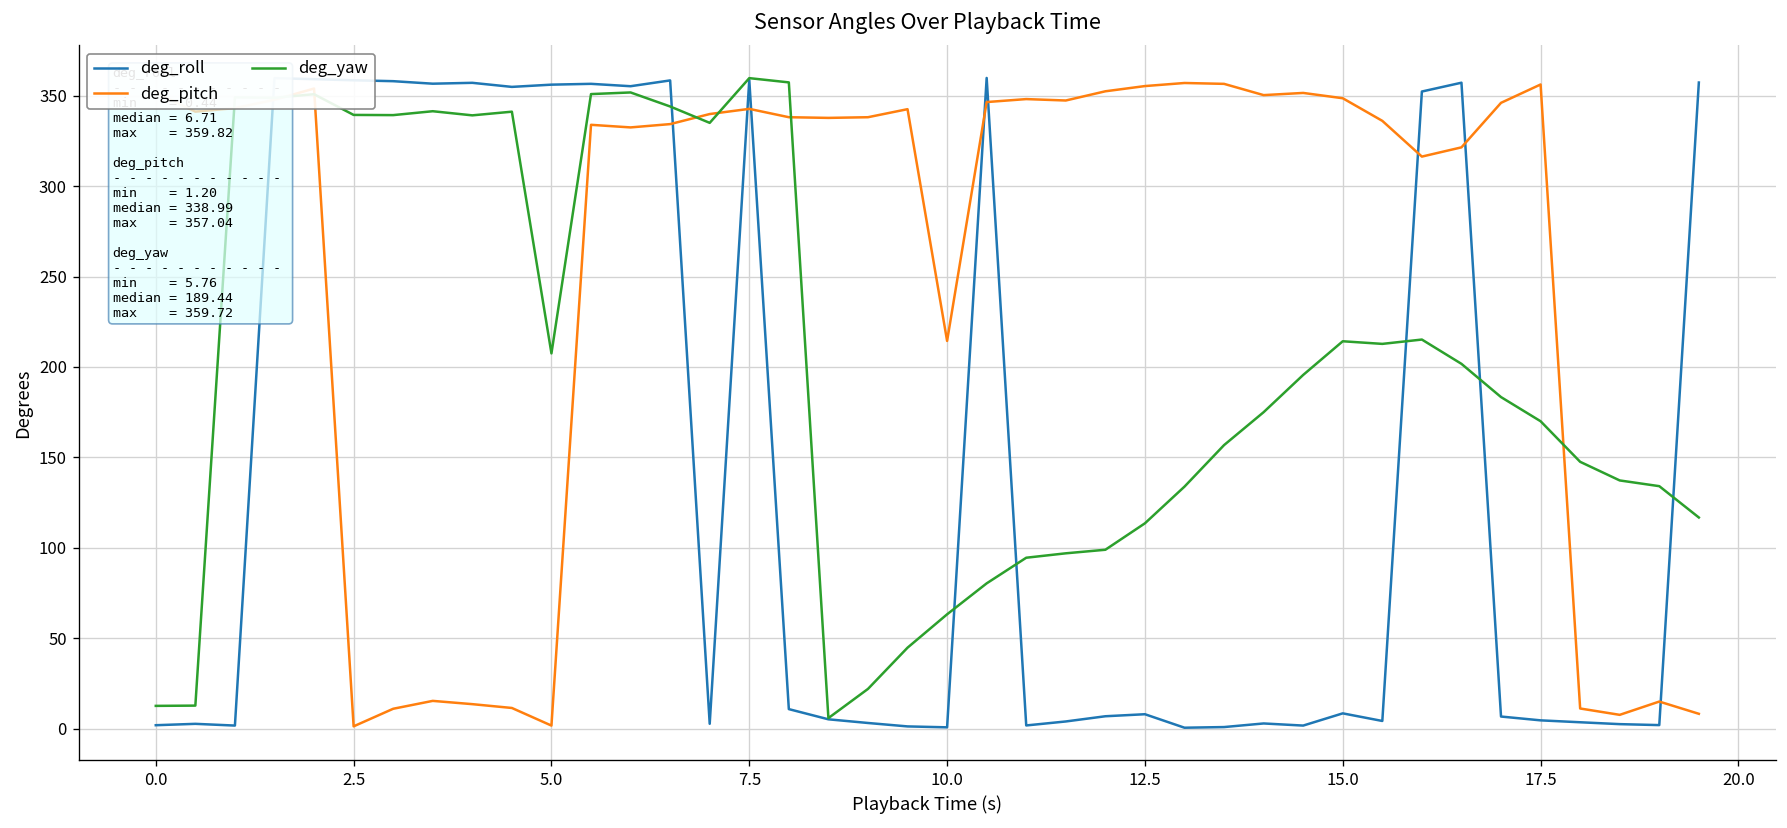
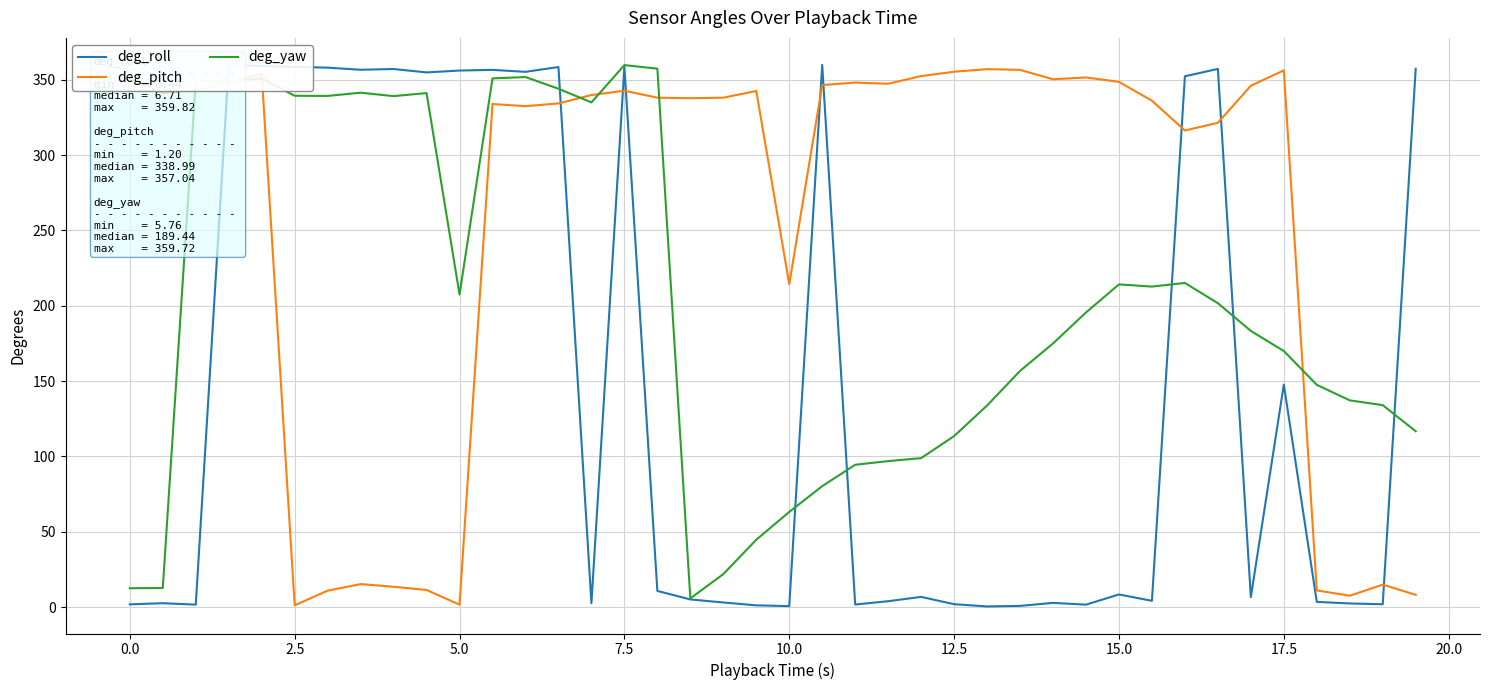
deg_roll, 12.5: 8 -> 2
deg_roll, 17.5: 5 -> 148
